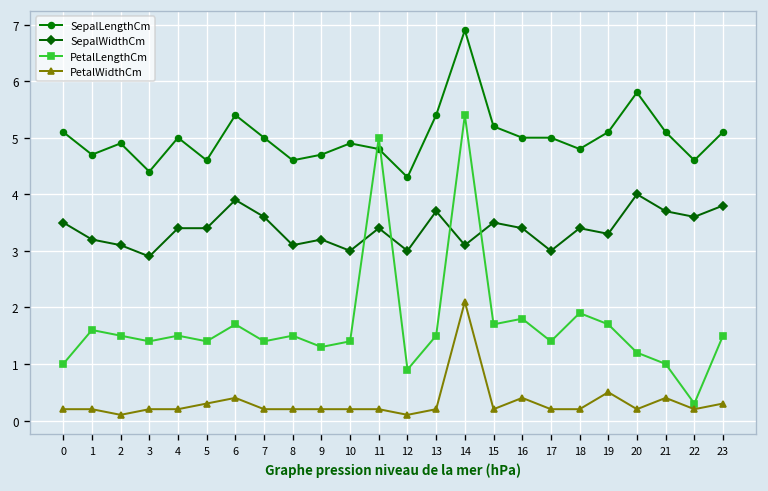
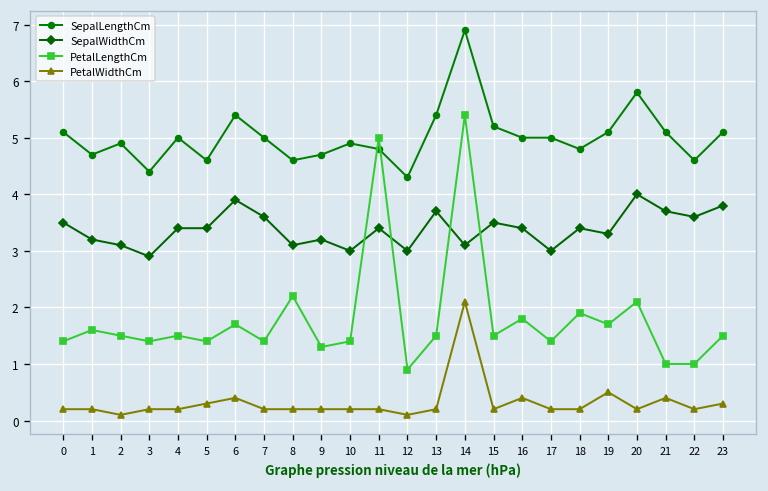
PetalLengthCm, 0: 1.0 -> 1.4
PetalLengthCm, 8: 1.5 -> 2.2
PetalLengthCm, 15: 1.7 -> 1.5
PetalLengthCm, 20: 1.2 -> 2.1
PetalLengthCm, 22: 0.3 -> 1.0
